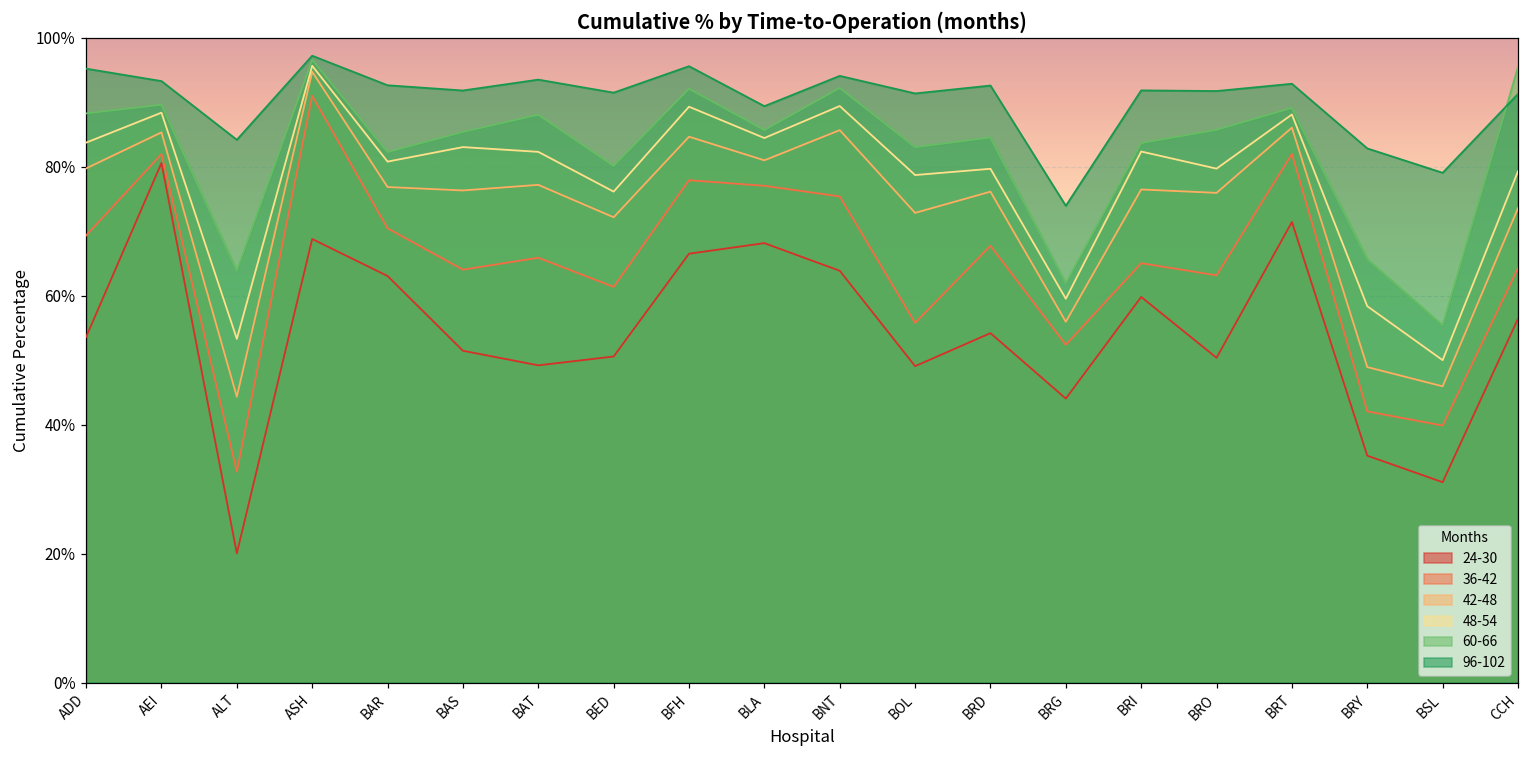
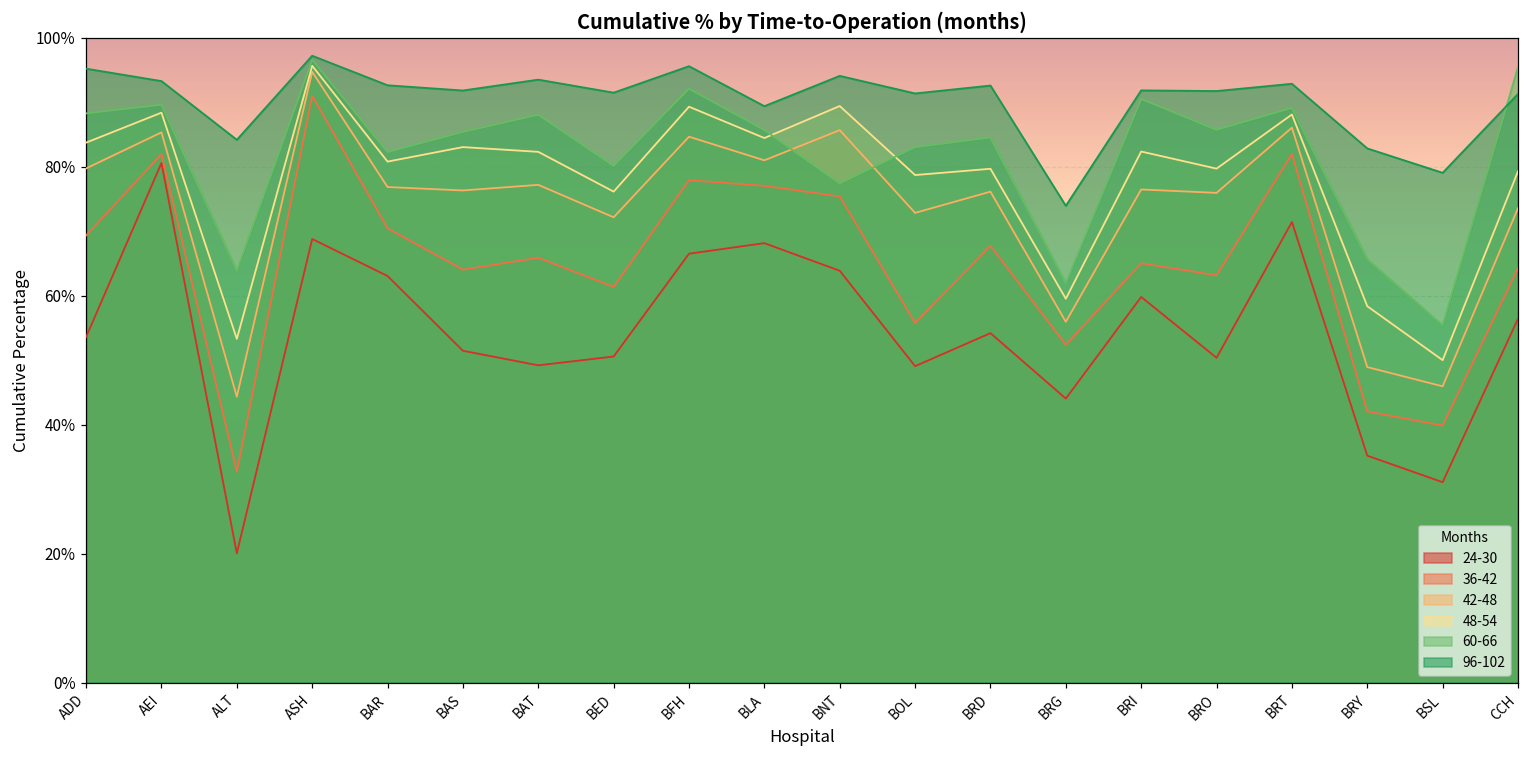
60-66, BNT: 92% -> 77%
60-66, BRI: 84% -> 90%
